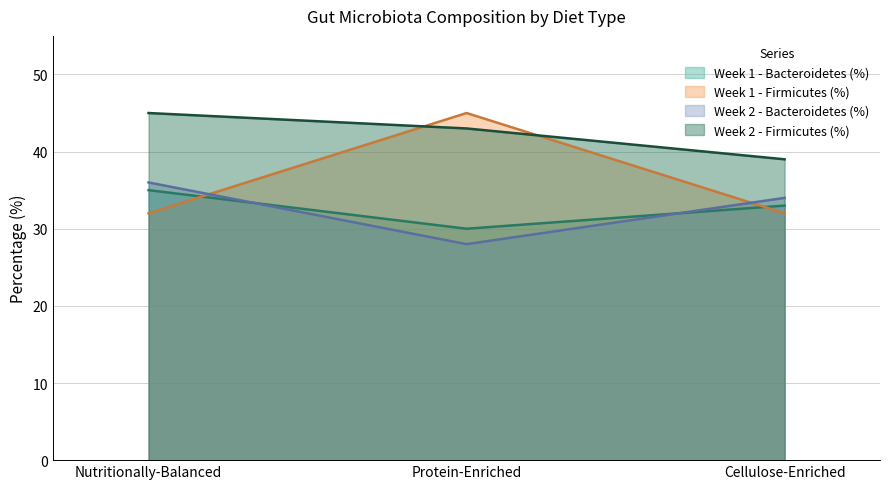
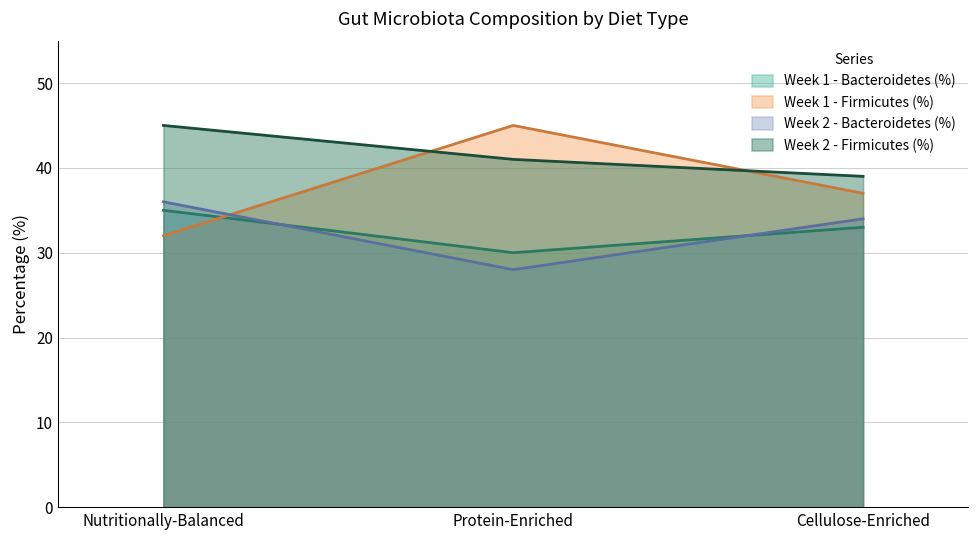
Week 2 - Firmicutes (%), Protein-Enriched: 43 -> 41
Week 1 - Firmicutes (%), Cellulose-Enriched: 32 -> 37
